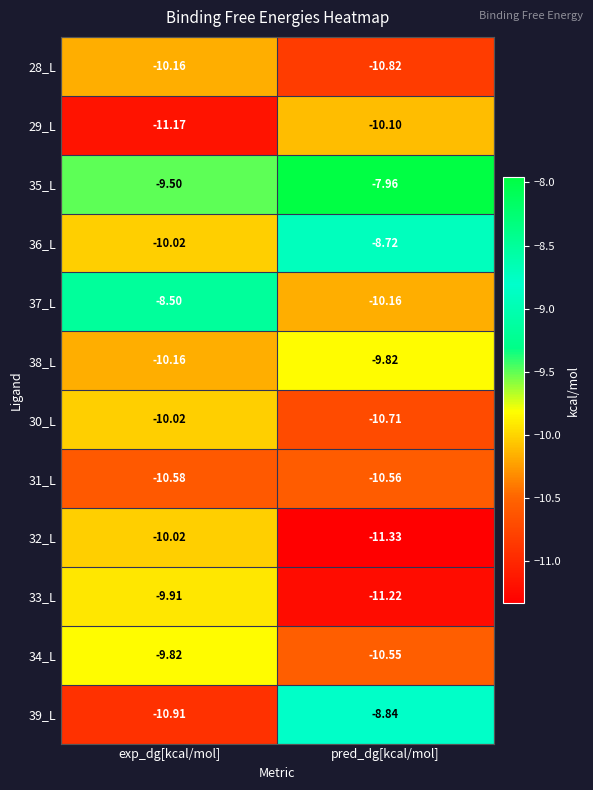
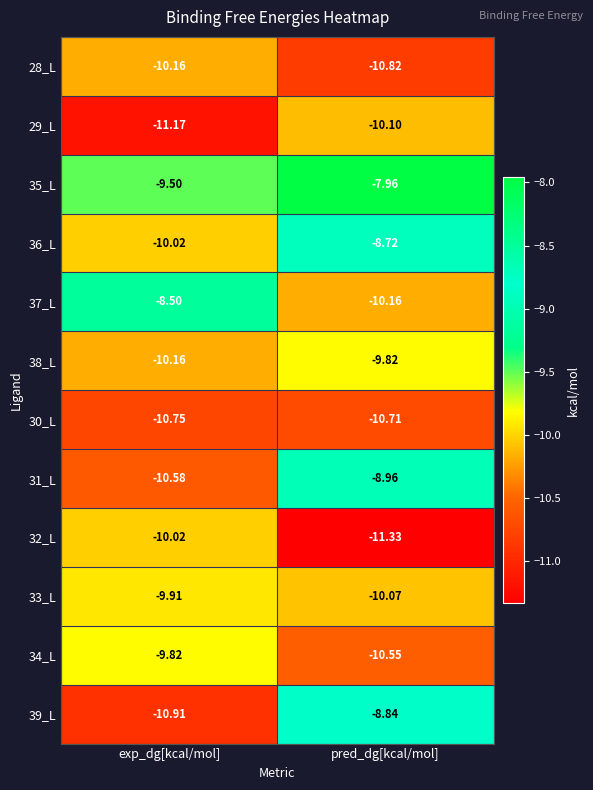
30_L, exp_dg[kcal/mol]: -10.02 -> -10.75
31_L, pred_dg[kcal/mol]: -10.56 -> -8.96
33_L, pred_dg[kcal/mol]: -11.22 -> -10.07
